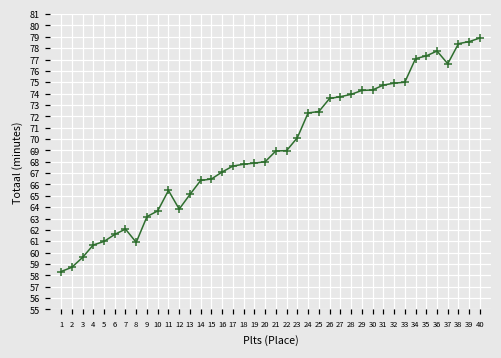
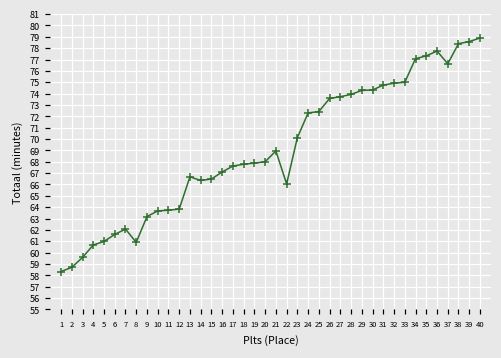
11: 65.5 -> 63.7
13: 65.1 -> 66.7
22: 69.0 -> 66.1
